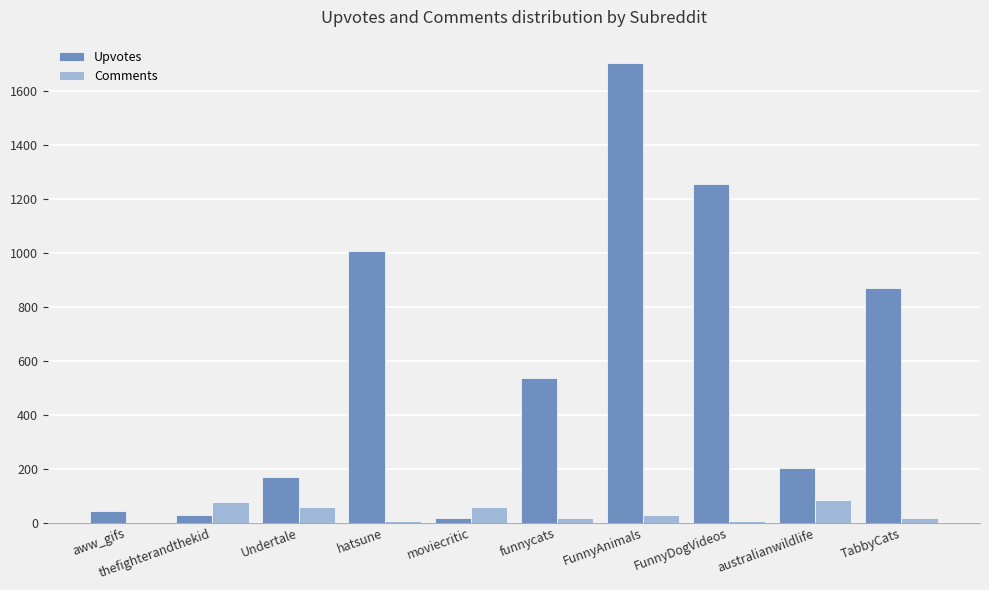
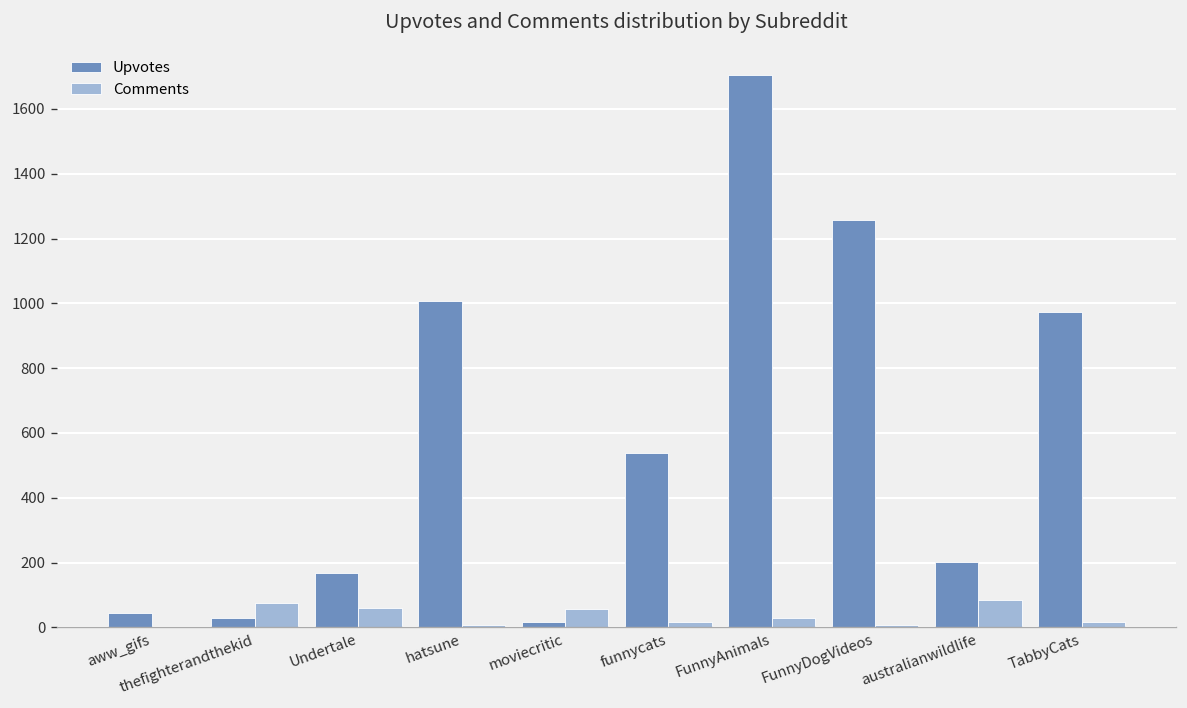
Upvotes, TabbyCats: 870 -> 970
